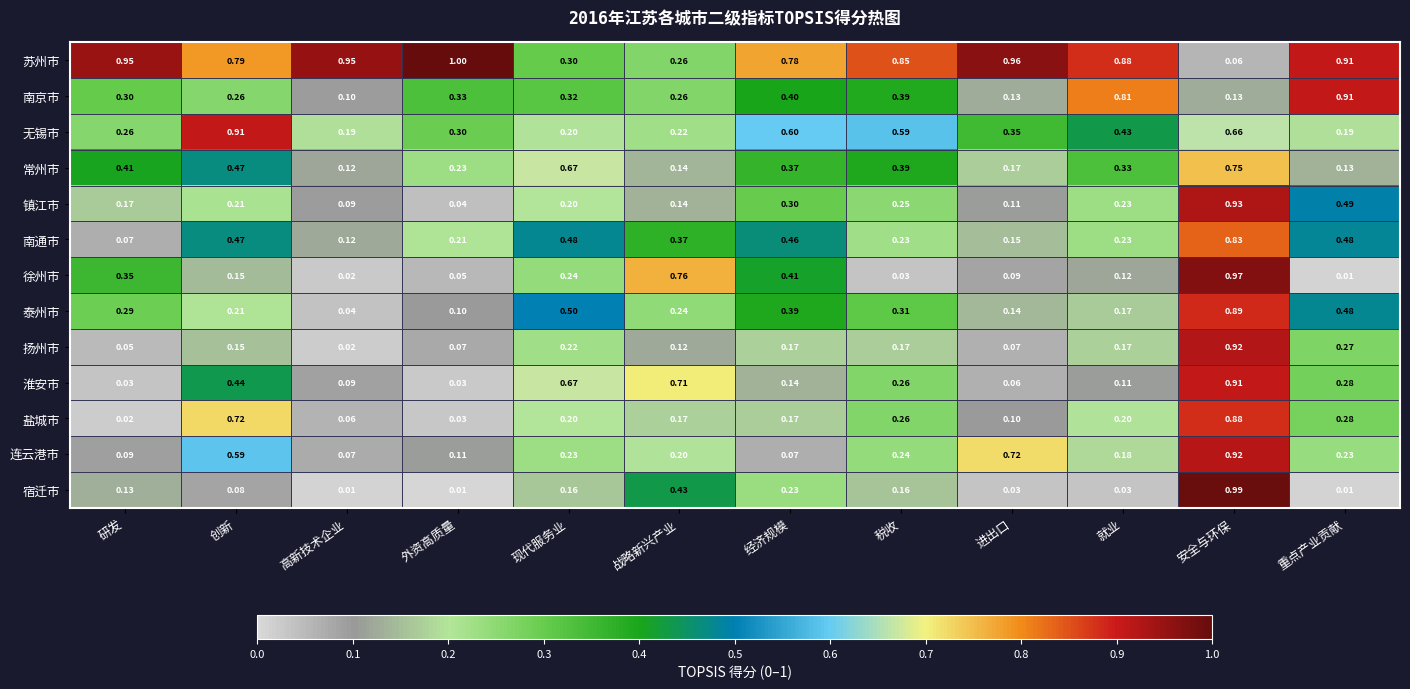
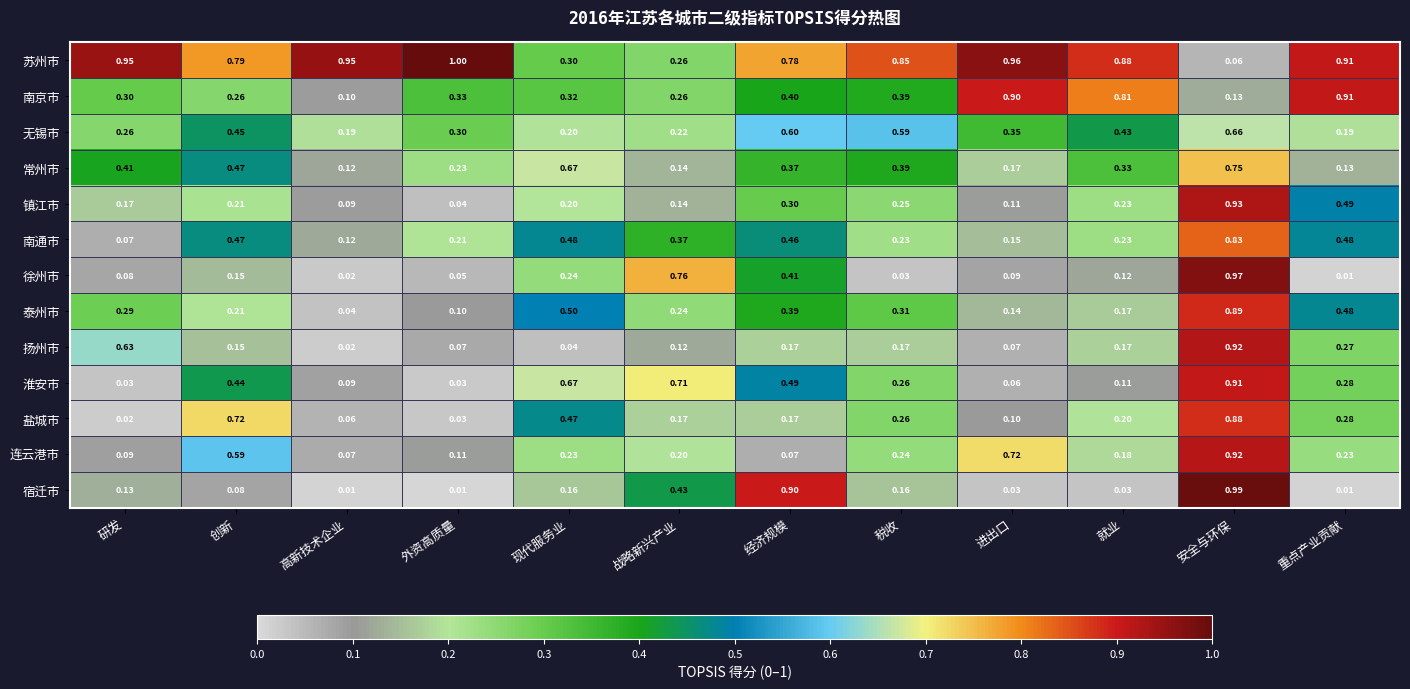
南京市, 进出口: 0.13 -> 0.90
无锡市, 创新: 0.91 -> 0.45
徐州市, 研发: 0.35 -> 0.08
扬州市, 研发: 0.05 -> 0.63
扬州市, 现代服务业: 0.22 -> 0.04
淮安市, 经济规模: 0.14 -> 0.49
盐城市, 现代服务业: 0.20 -> 0.47
宿迁市, 经济规模: 0.23 -> 0.90
